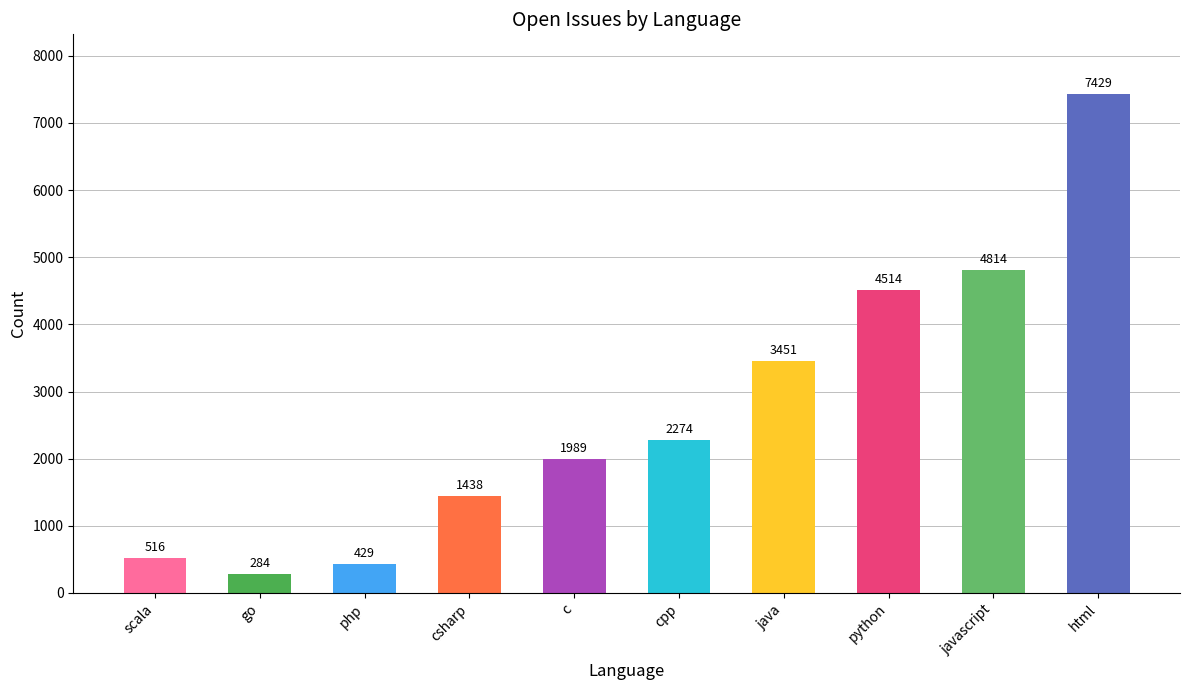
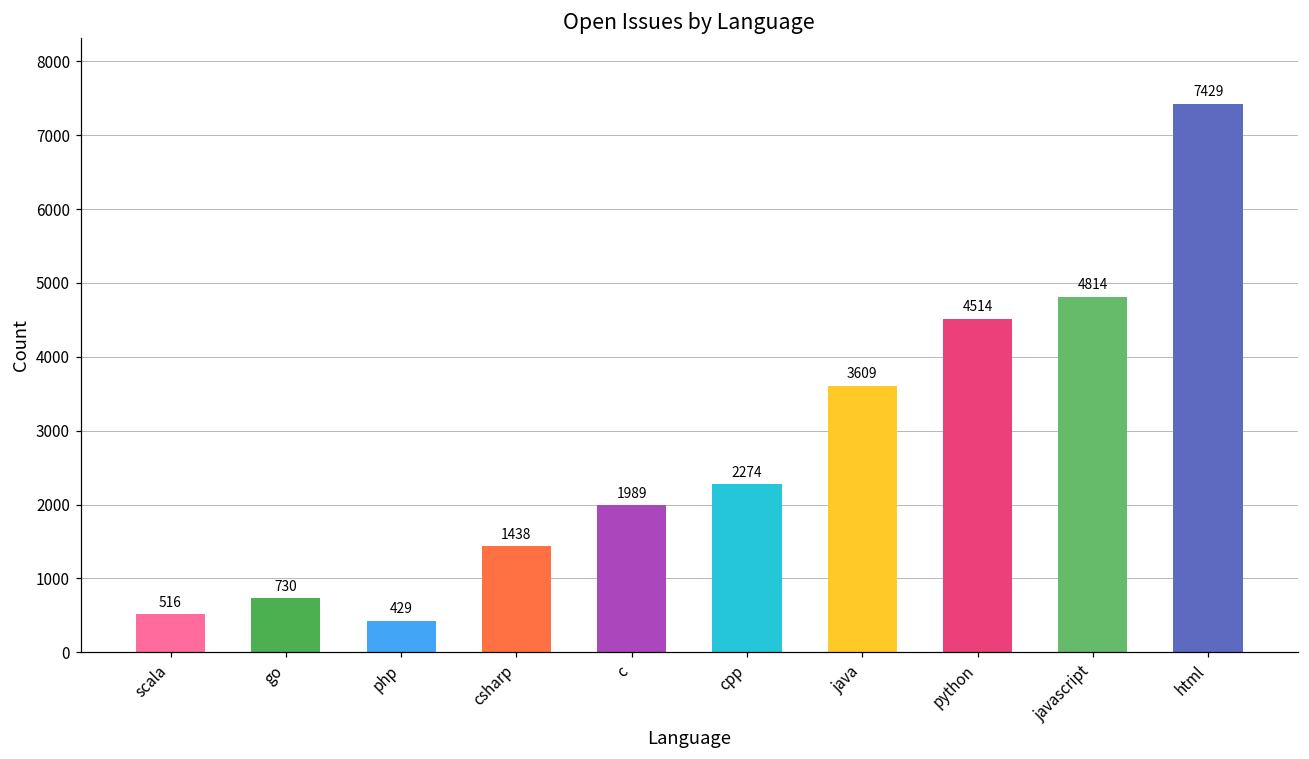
go: 284 -> 730
java: 3451 -> 3609
